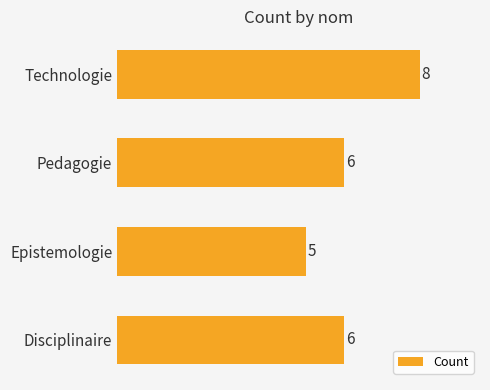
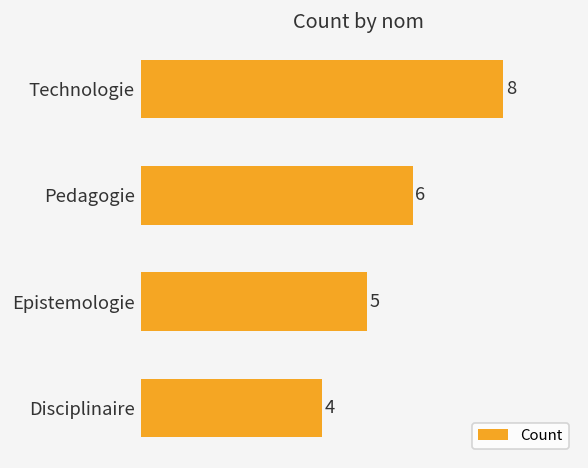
Disciplinaire: 6 -> 4
